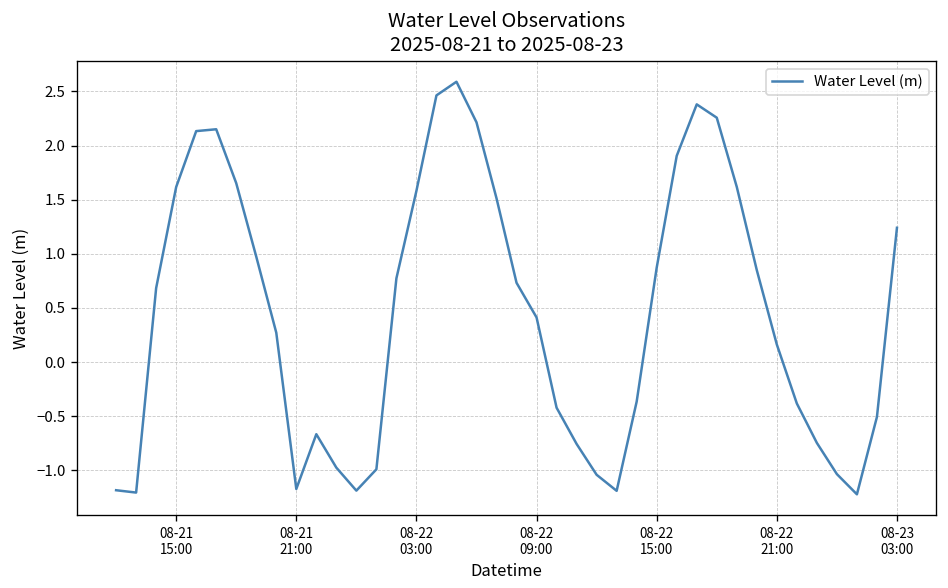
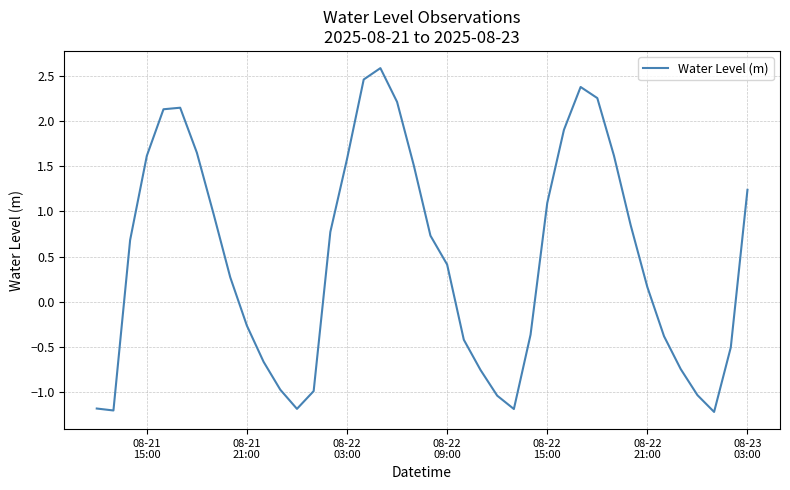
08-21 21:00: -1.2 -> -0.3
08-22 15:00: 0.9 -> 1.1
